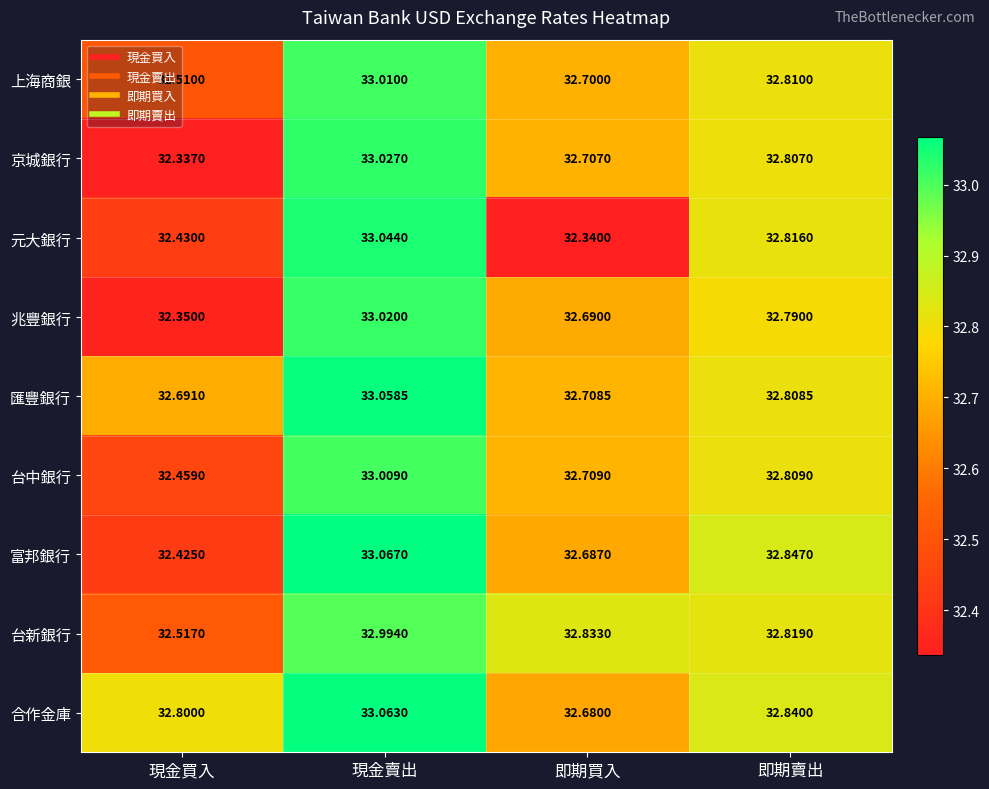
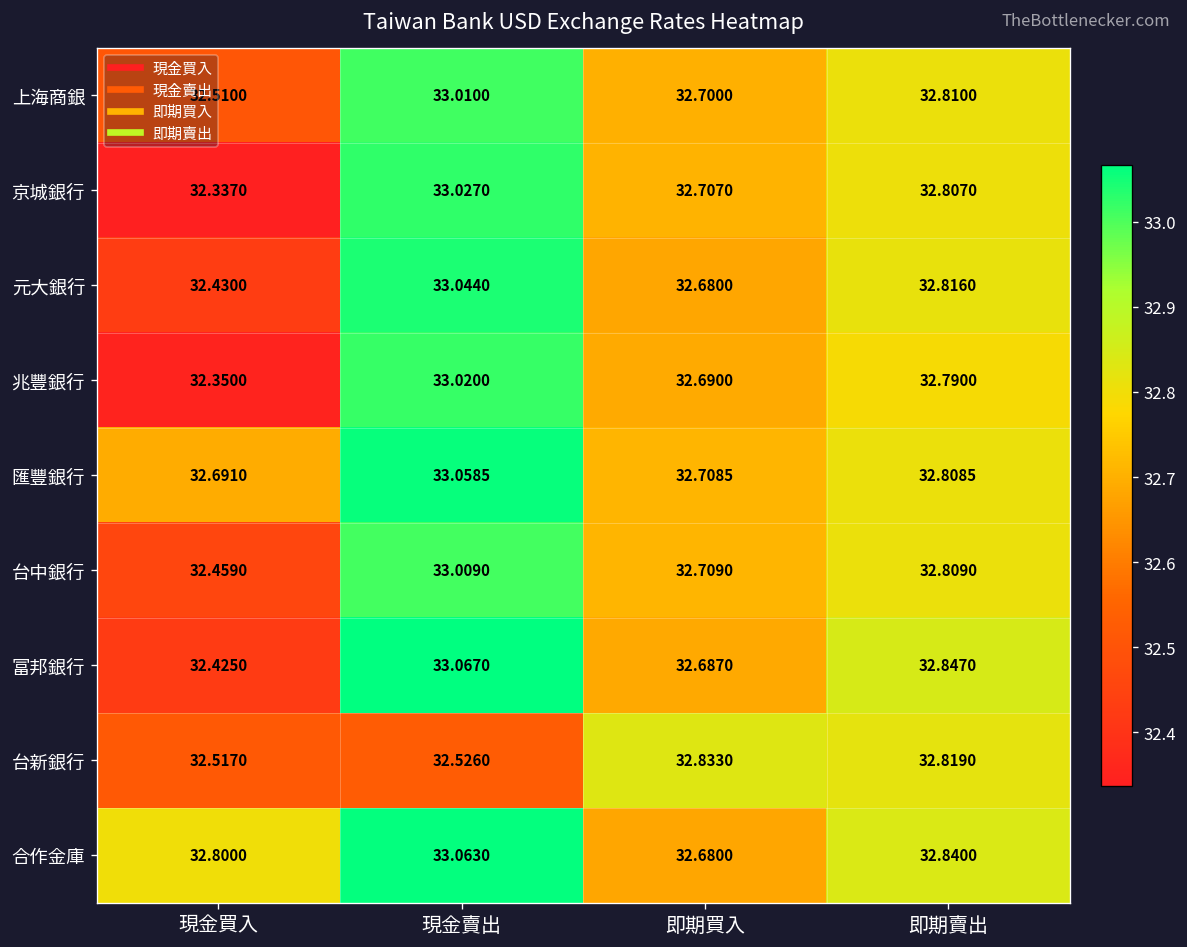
元大銀行, 即期買入: 32.3400 -> 32.6800
台新銀行, 現金賣出: 32.9940 -> 32.5260
